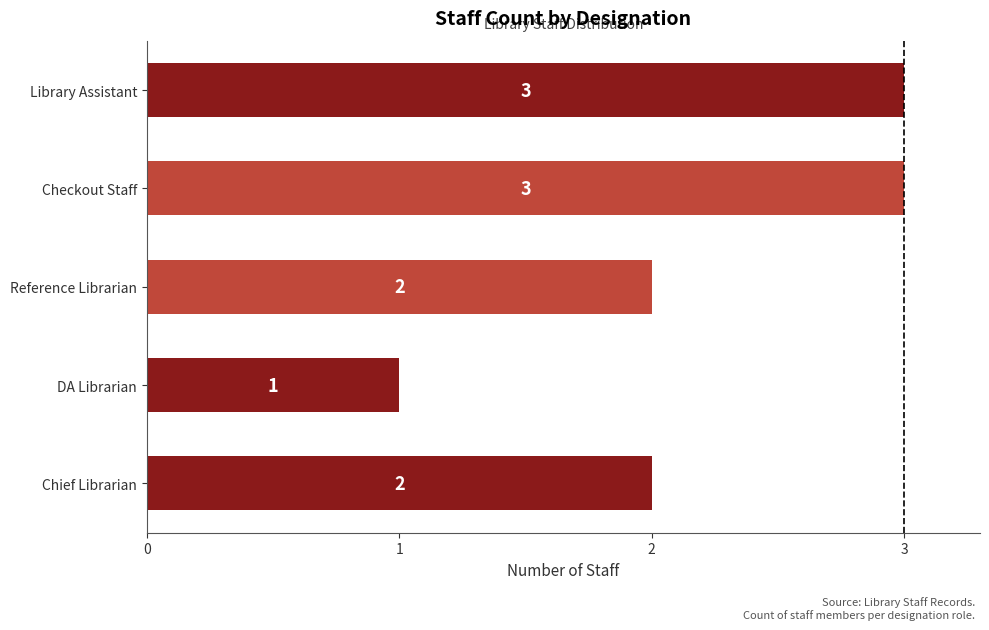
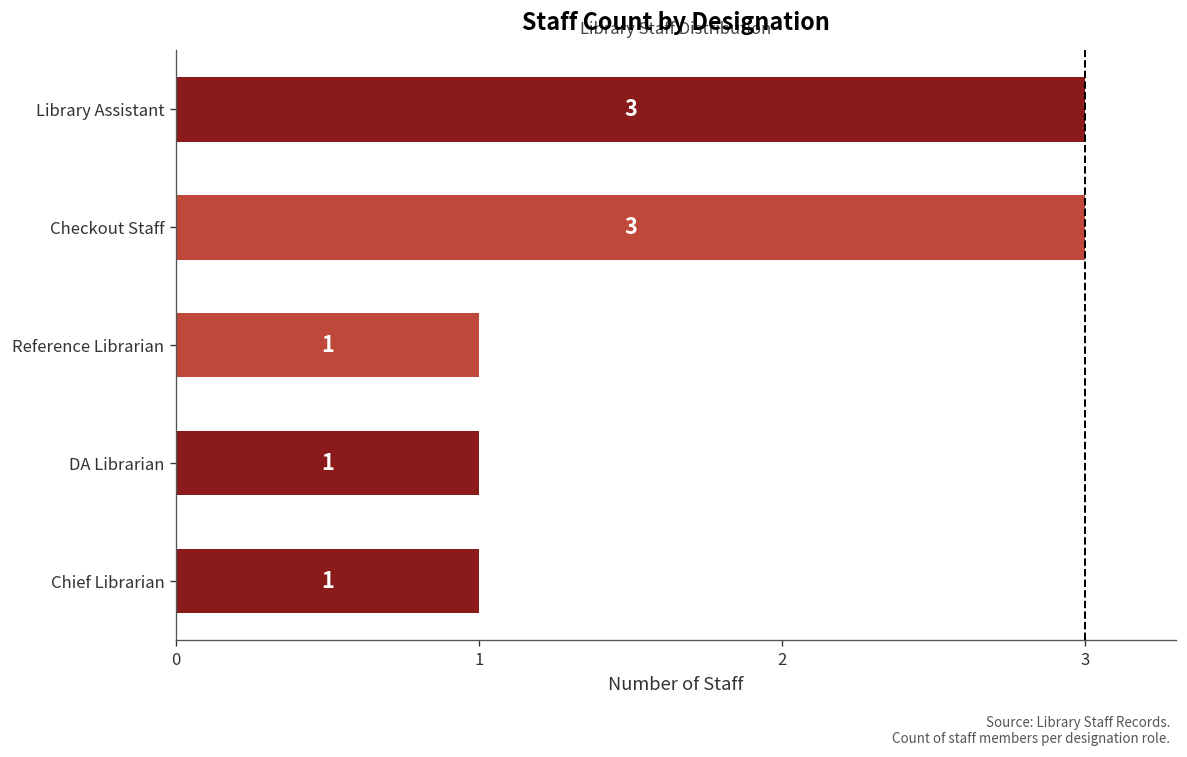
Reference Librarian: 2 -> 1
Chief Librarian: 2 -> 1
